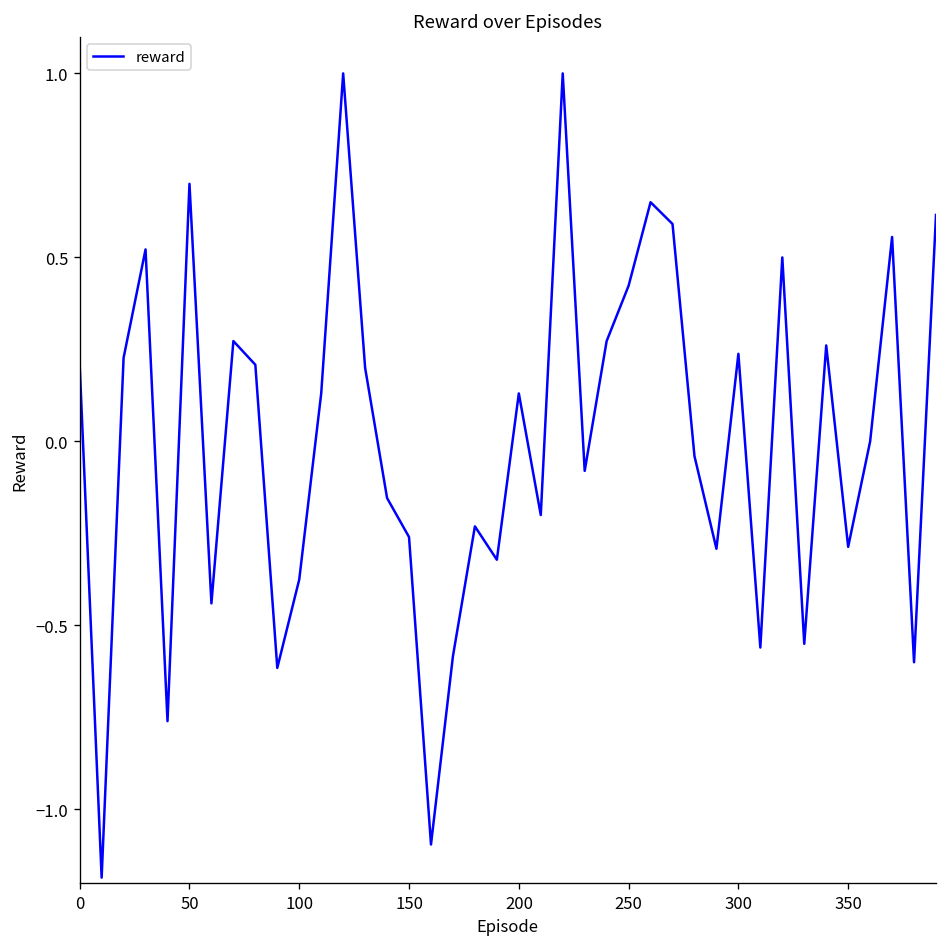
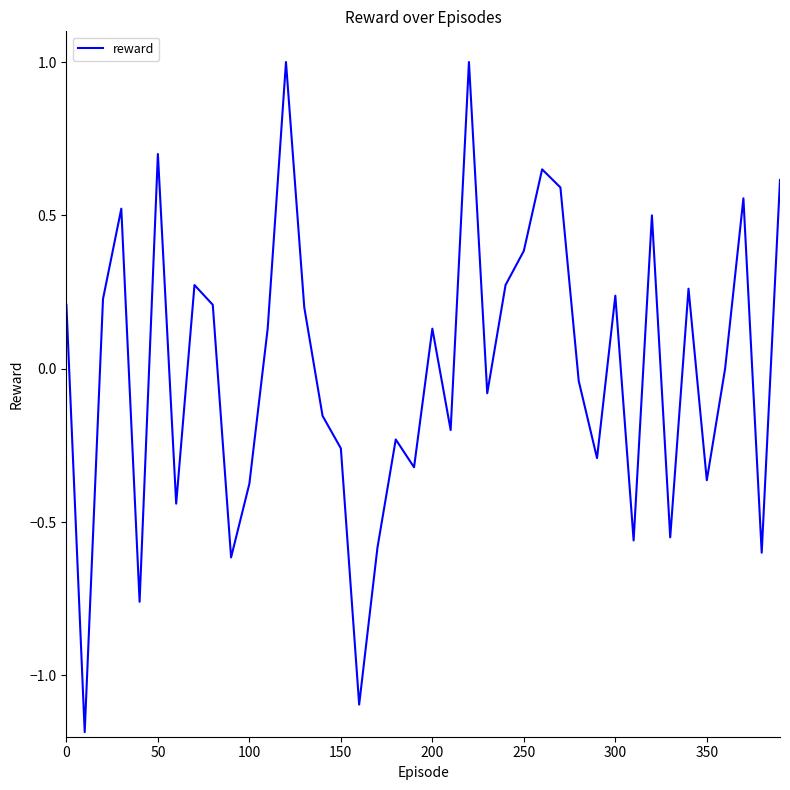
250: 0.42 -> 0.38
350: -0.29 -> -0.36
